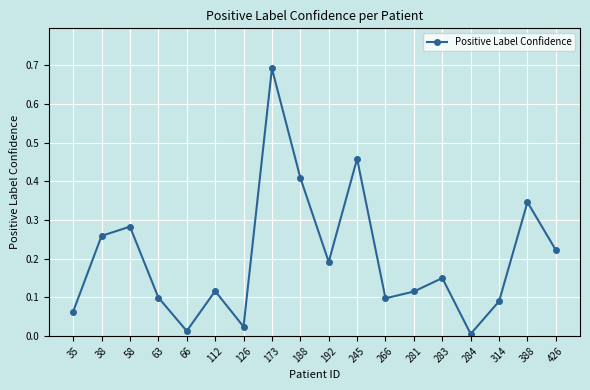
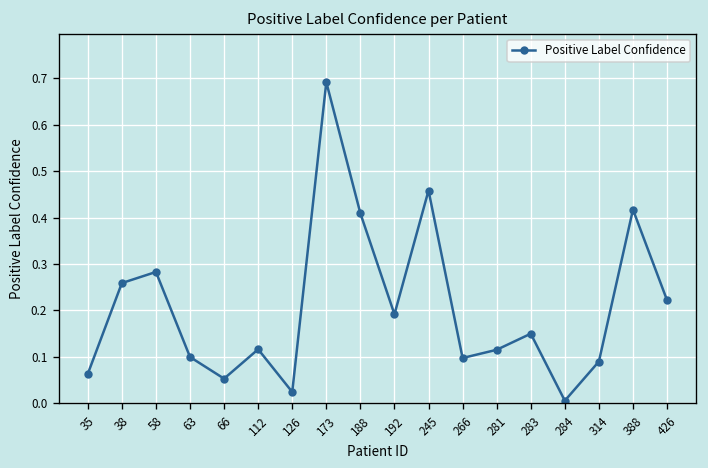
66: 0.01 -> 0.05
388: 0.35 -> 0.42
